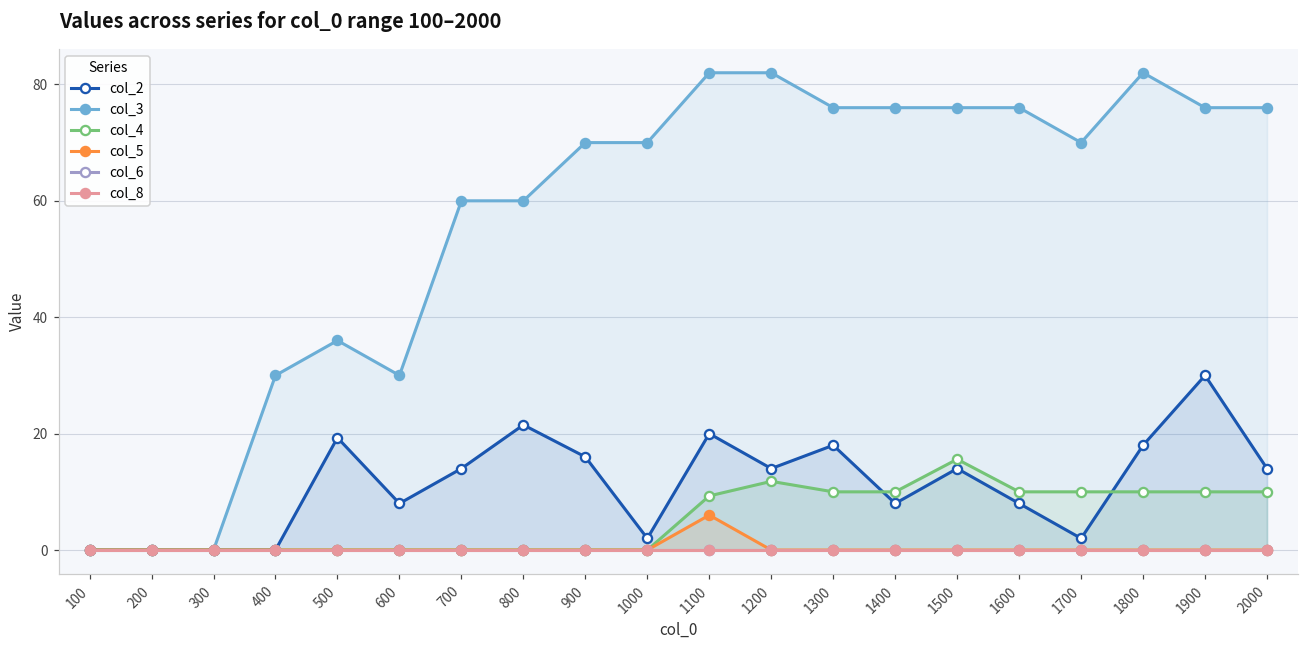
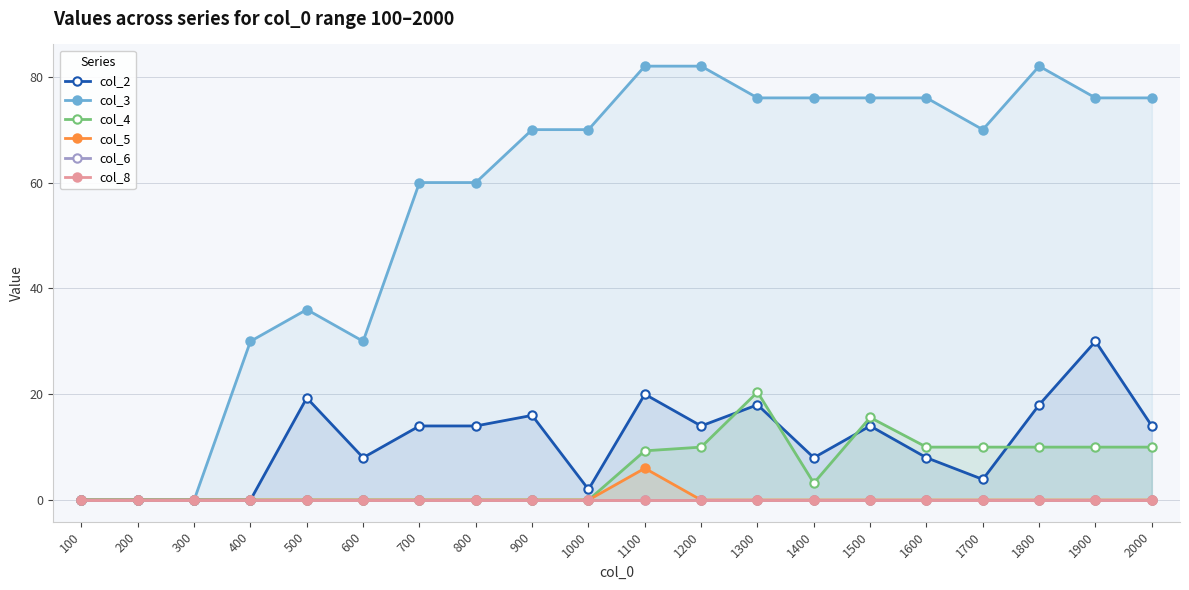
col_2, 800: 22 -> 14
col_4, 1200: 12 -> 10
col_4, 1300: 10 -> 20
col_4, 1400: 10 -> 3
col_2, 1700: 2 -> 4
